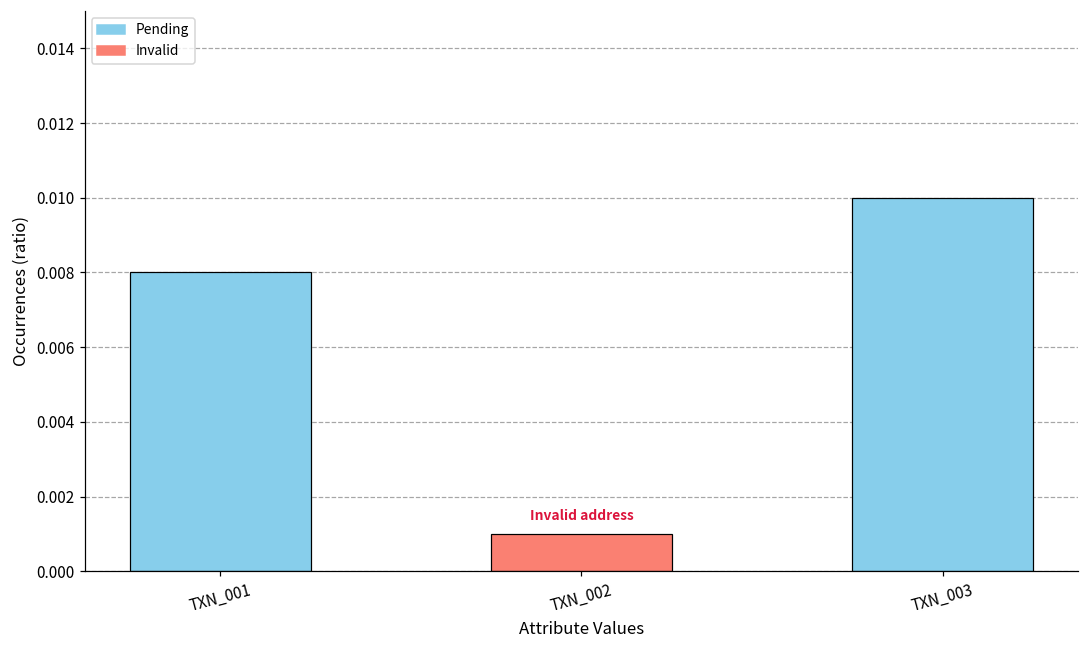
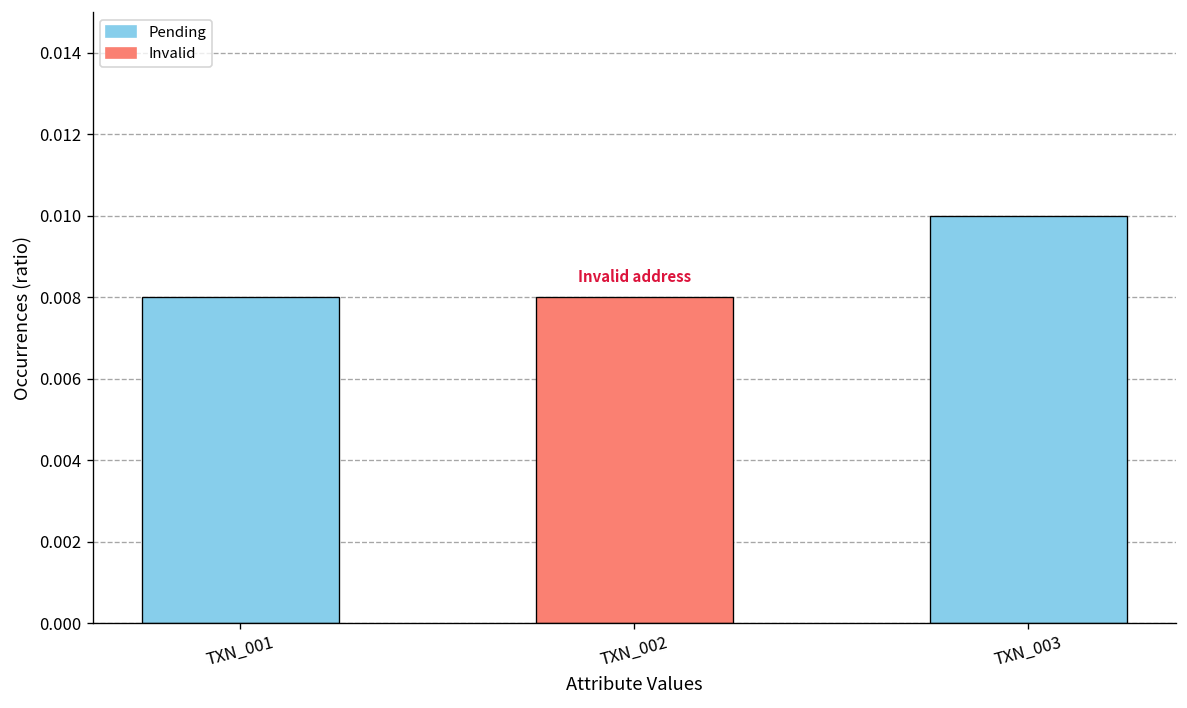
TXN_002: 0.001 -> 0.008
